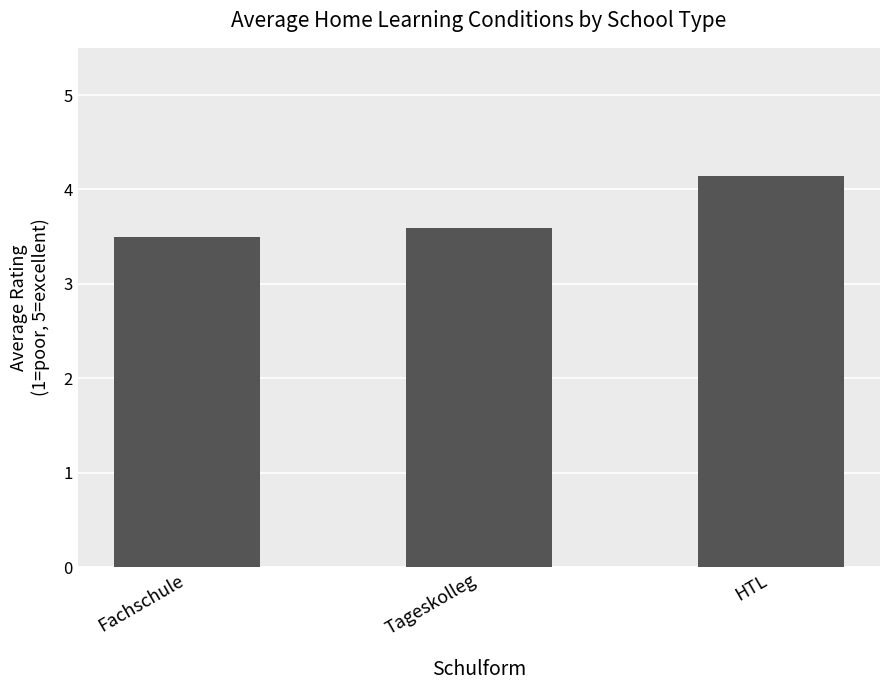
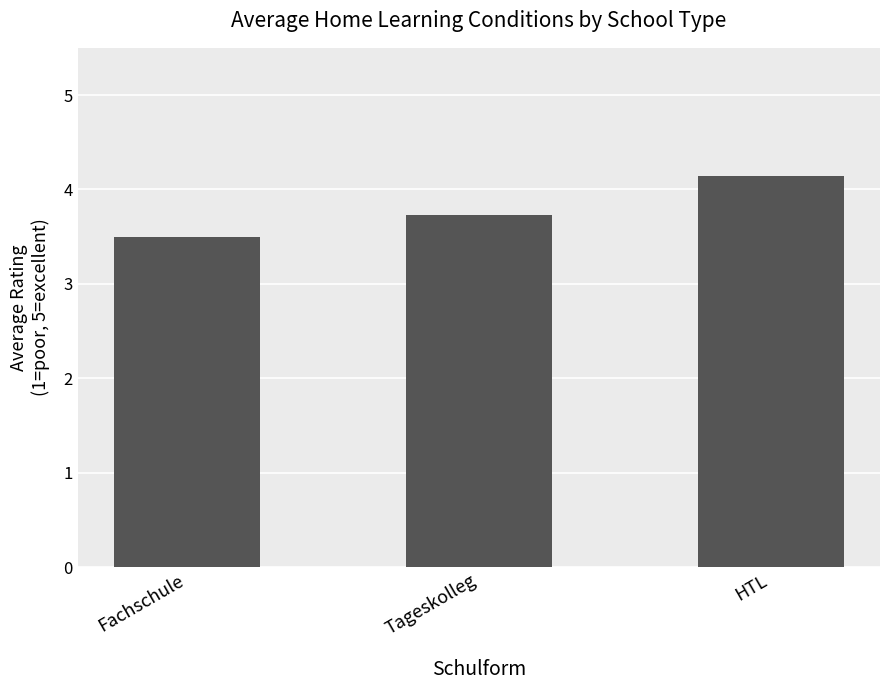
Tageskolleg: 3.6 -> 3.7
